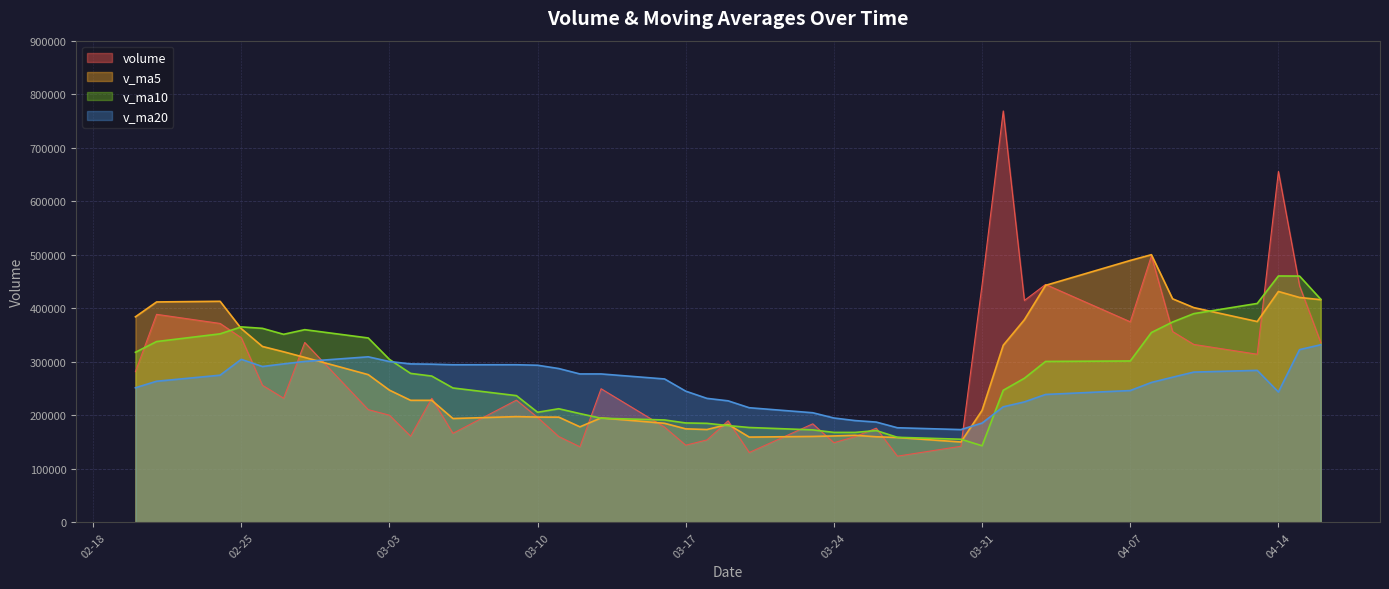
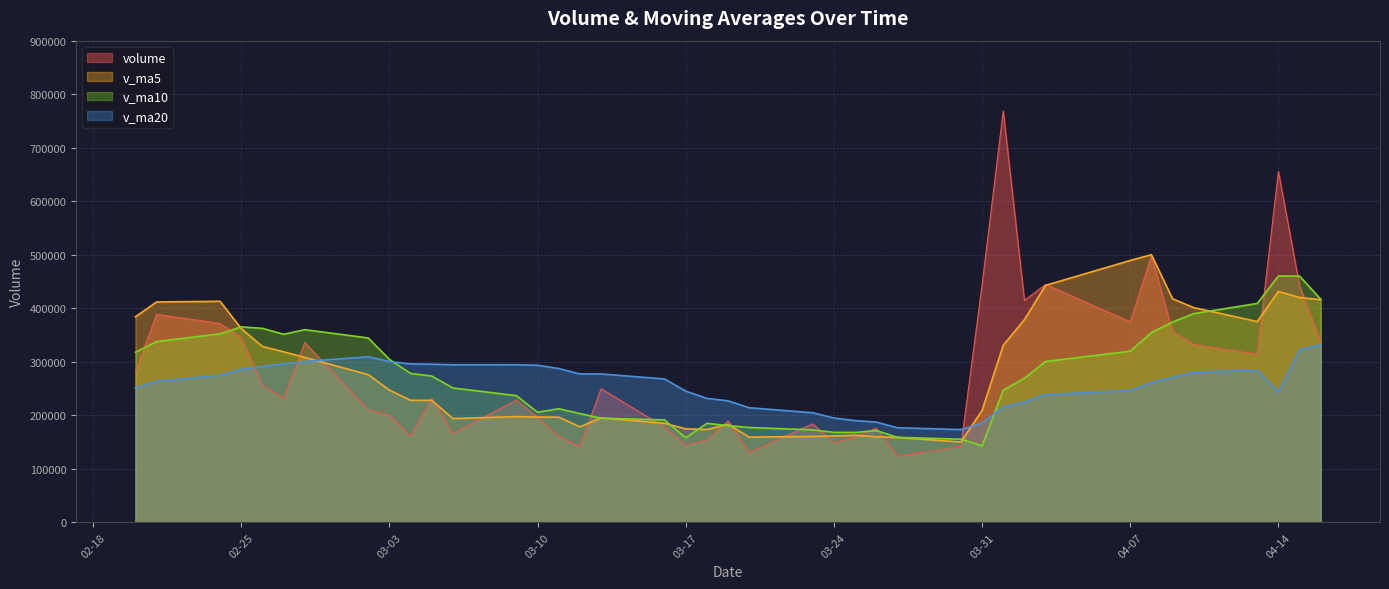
v_ma20, 02-25: 300000 -> 290000
v_ma10, 03-17: 190000 -> 160000
v_ma10, 04-07: 300000 -> 320000
